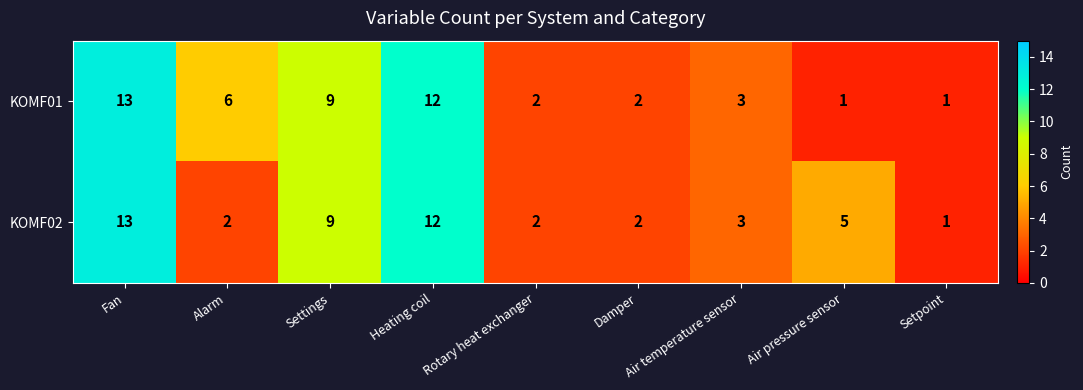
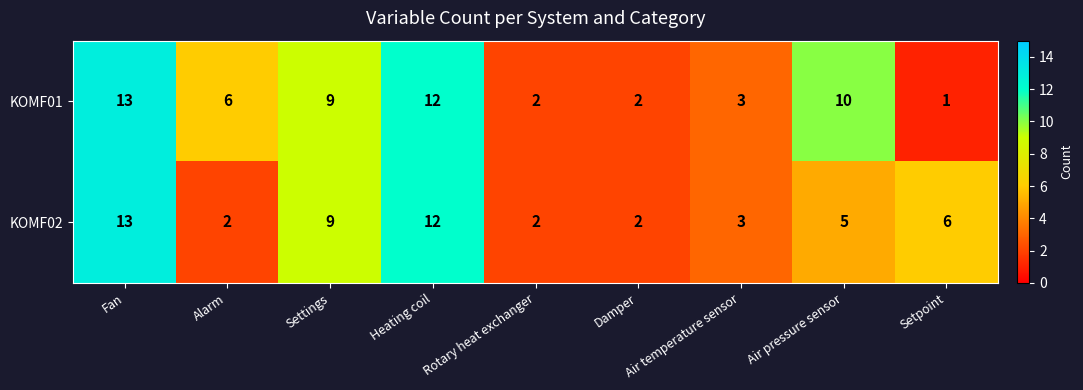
KOMF01, Air pressure sensor: 1 -> 10
KOMF02, Setpoint: 1 -> 6
